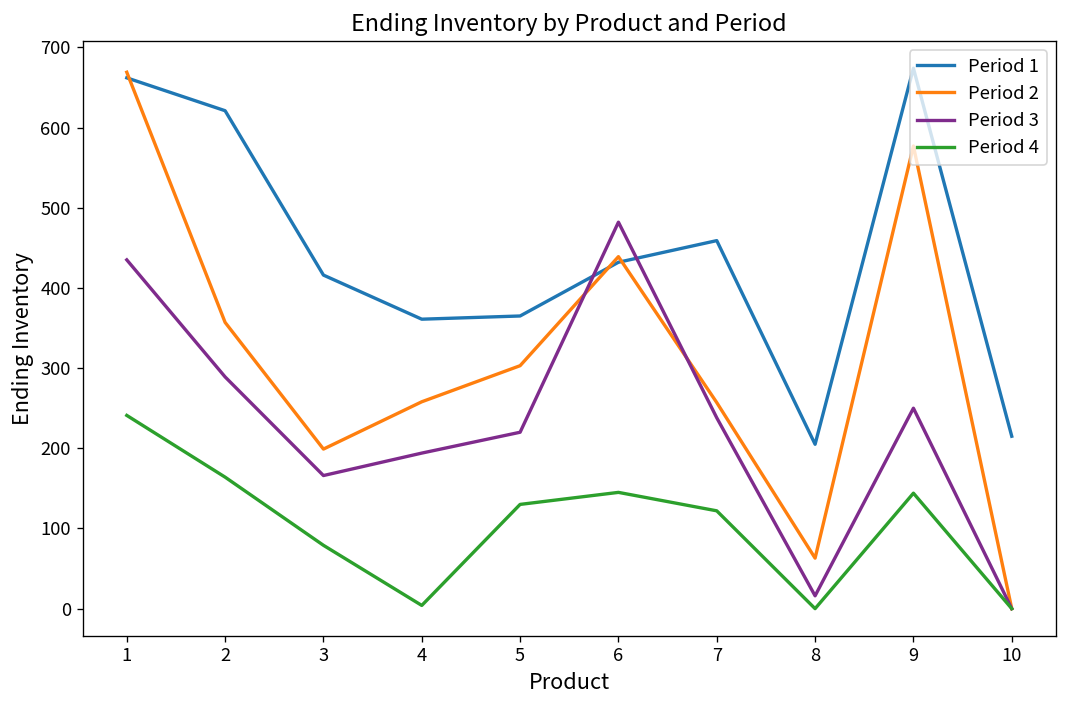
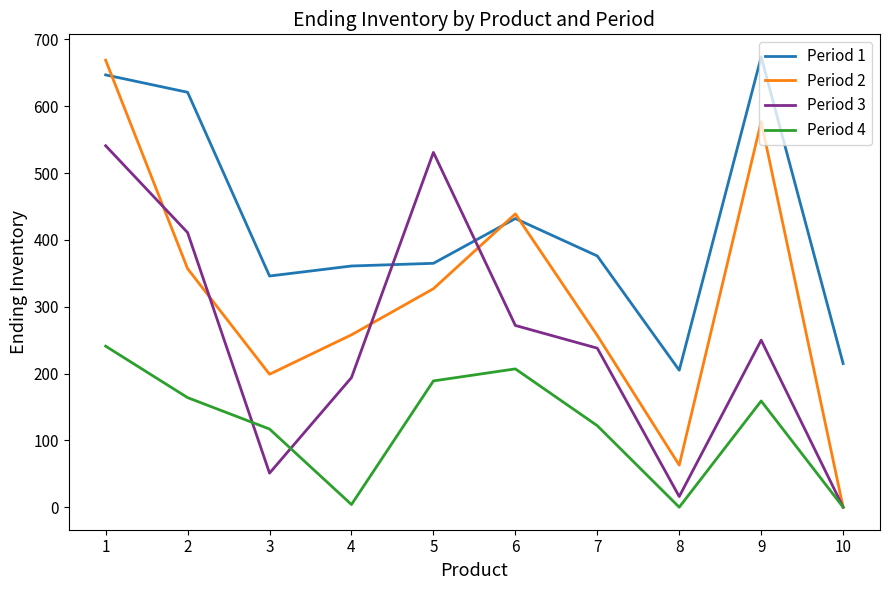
Period 1, 1: 660 -> 650
Period 3, 1: 440 -> 540
Period 3, 2: 290 -> 410
Period 1, 3: 420 -> 350
Period 3, 3: 170 -> 50
Period 4, 3: 80 -> 120
Period 2, 5: 300 -> 330
Period 3, 5: 220 -> 530
Period 4, 5: 130 -> 190
Period 3, 6: 480 -> 270
Period 4, 6: 150 -> 210
Period 1, 7: 460 -> 380
Period 4, 9: 140 -> 160
